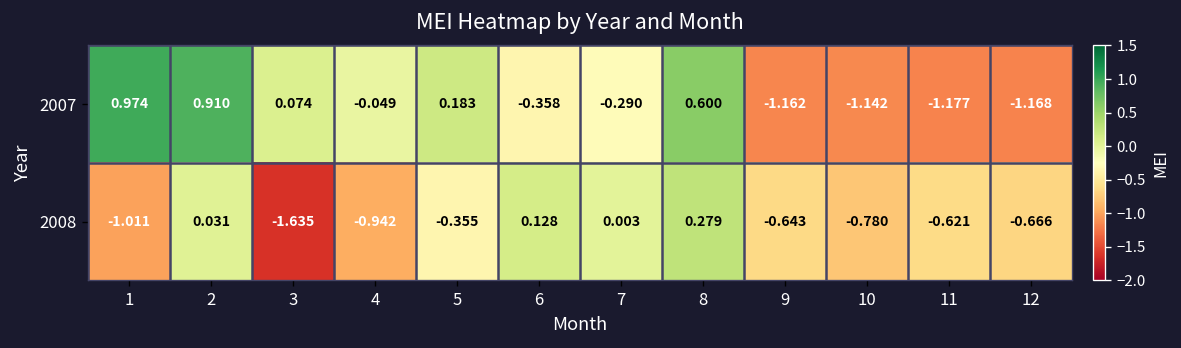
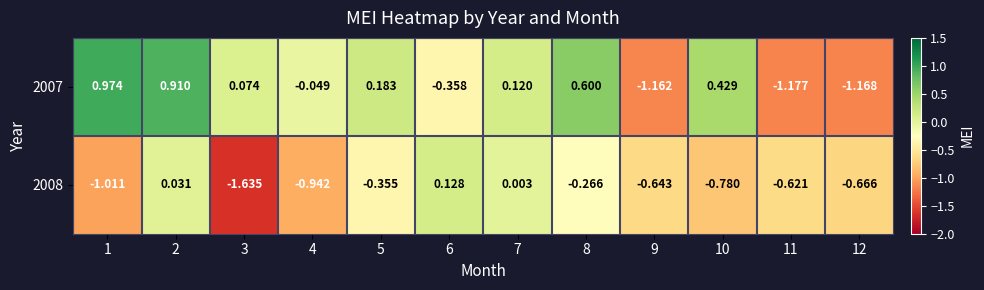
2007, 7: -0.290 -> 0.120
2007, 10: -1.142 -> 0.429
2008, 8: 0.279 -> -0.266
